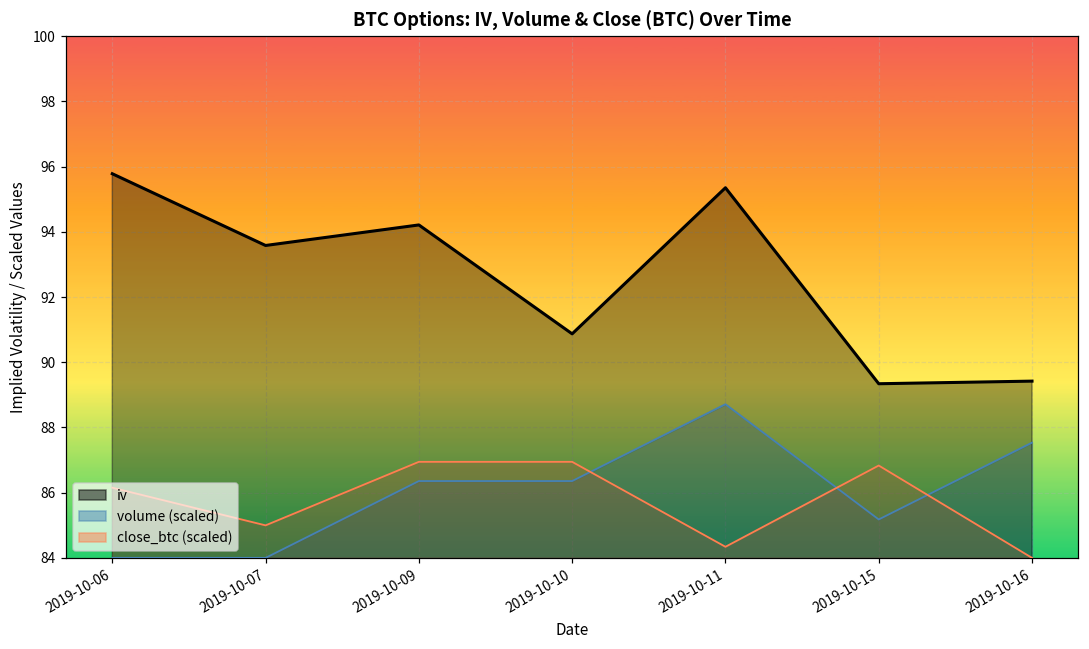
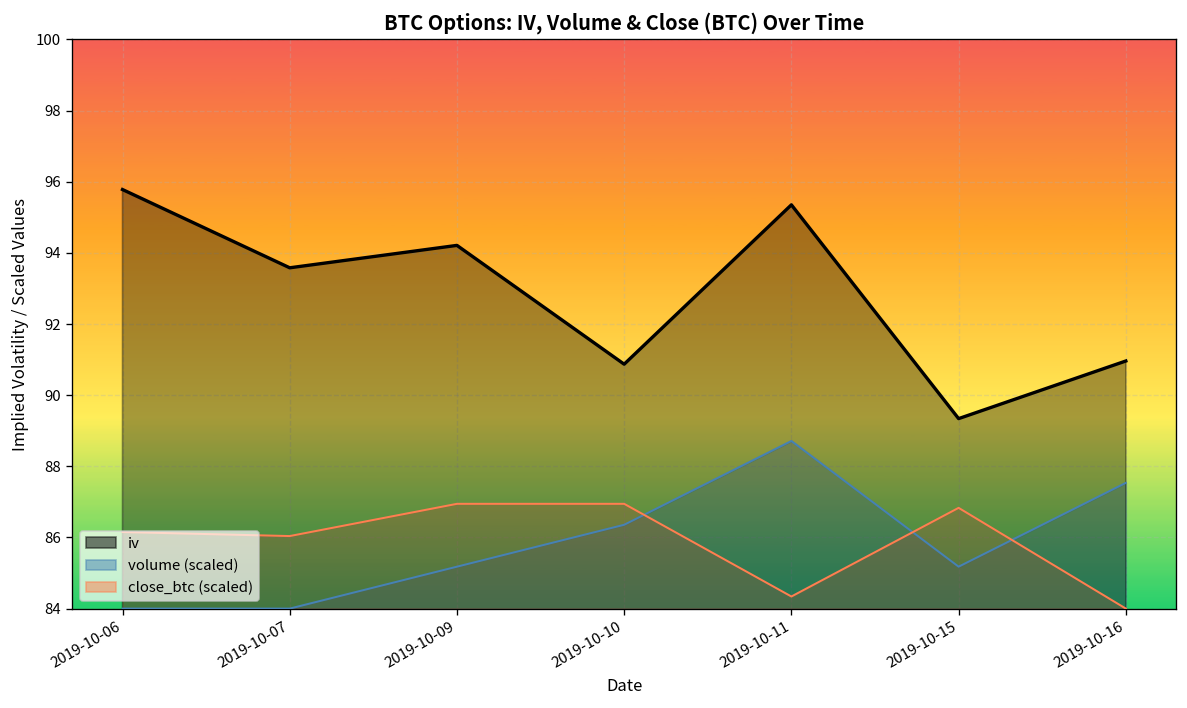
close_btc (scaled), 2019-10-07: 85.0 -> 86.0
volume (scaled), 2019-10-09: 86.4 -> 85.2
iv, 2019-10-16: 89.4 -> 91.0
